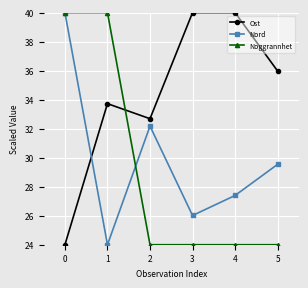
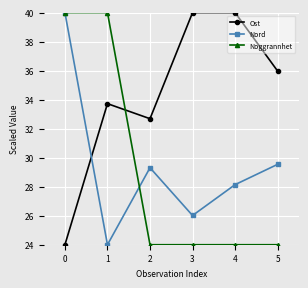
Nord, 2: 32.2 -> 29.3
Nord, 4: 27.4 -> 28.1
